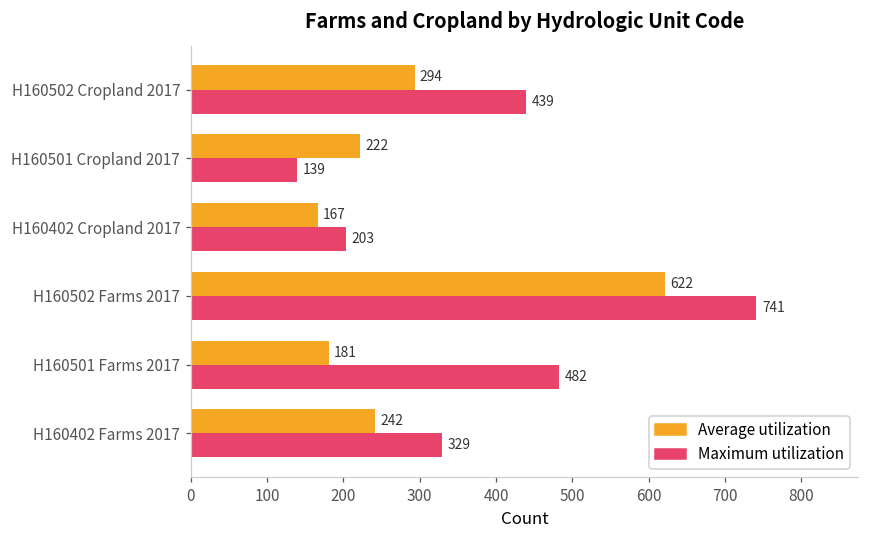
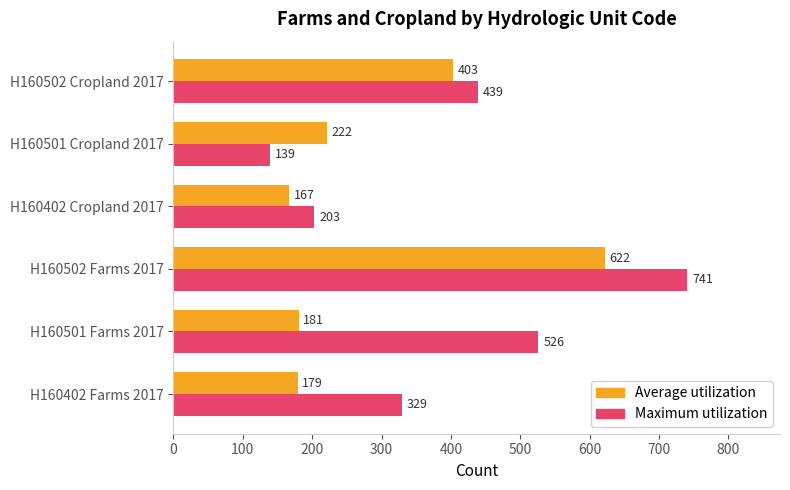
Average utilization, H160502 Cropland 2017: 294 -> 403
Maximum utilization, H160501 Farms 2017: 482 -> 526
Average utilization, H160402 Farms 2017: 242 -> 179
